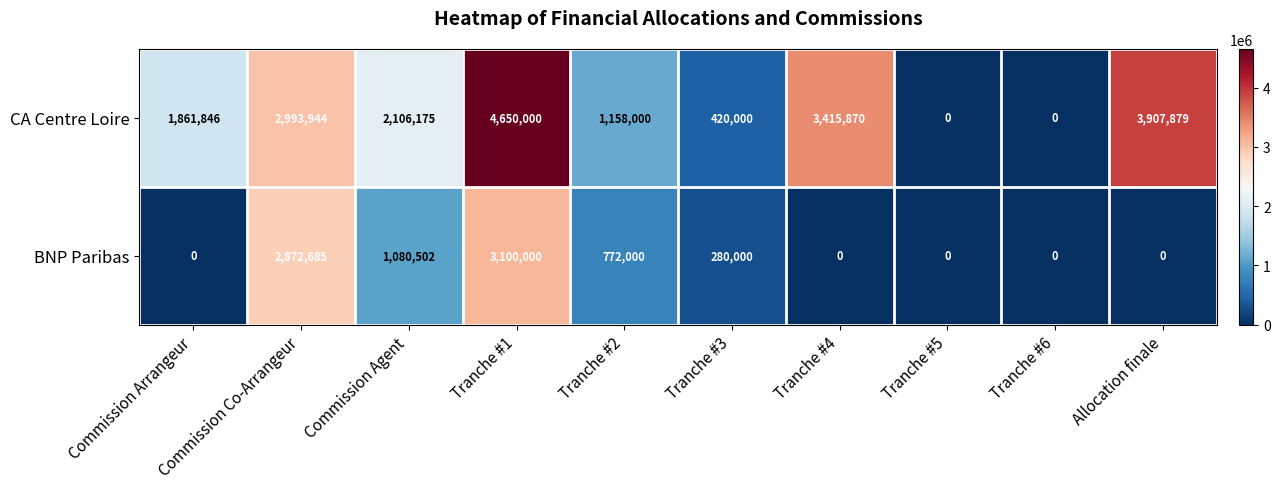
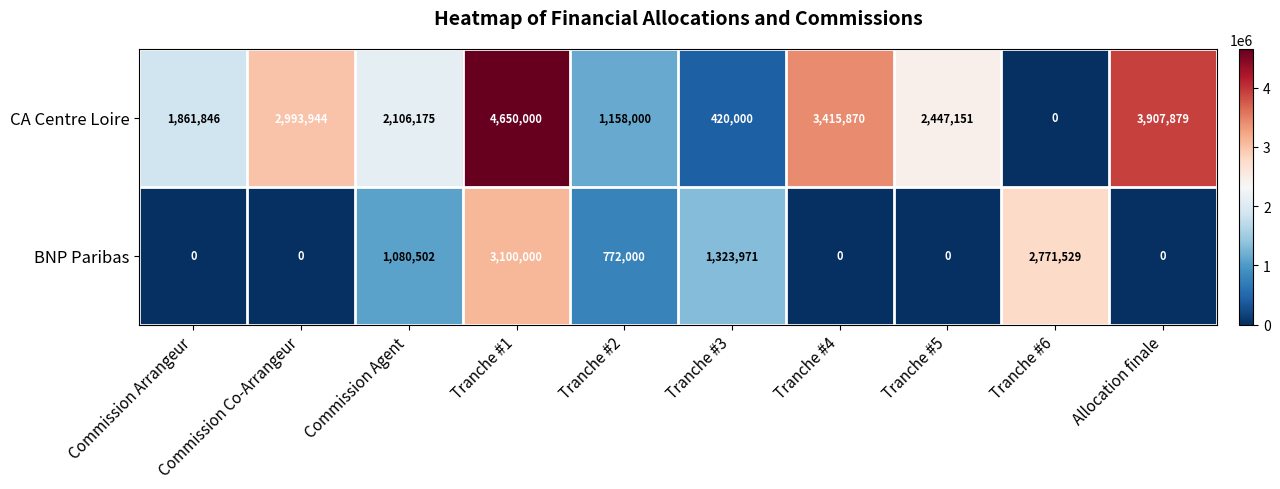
CA Centre Loire, Tranche #5: 0 -> 2,447,151
BNP Paribas, Commission Co-Arrangeur: 2,872,685 -> 0
BNP Paribas, Tranche #3: 280,000 -> 1,323,971
BNP Paribas, Tranche #6: 0 -> 2,771,529
